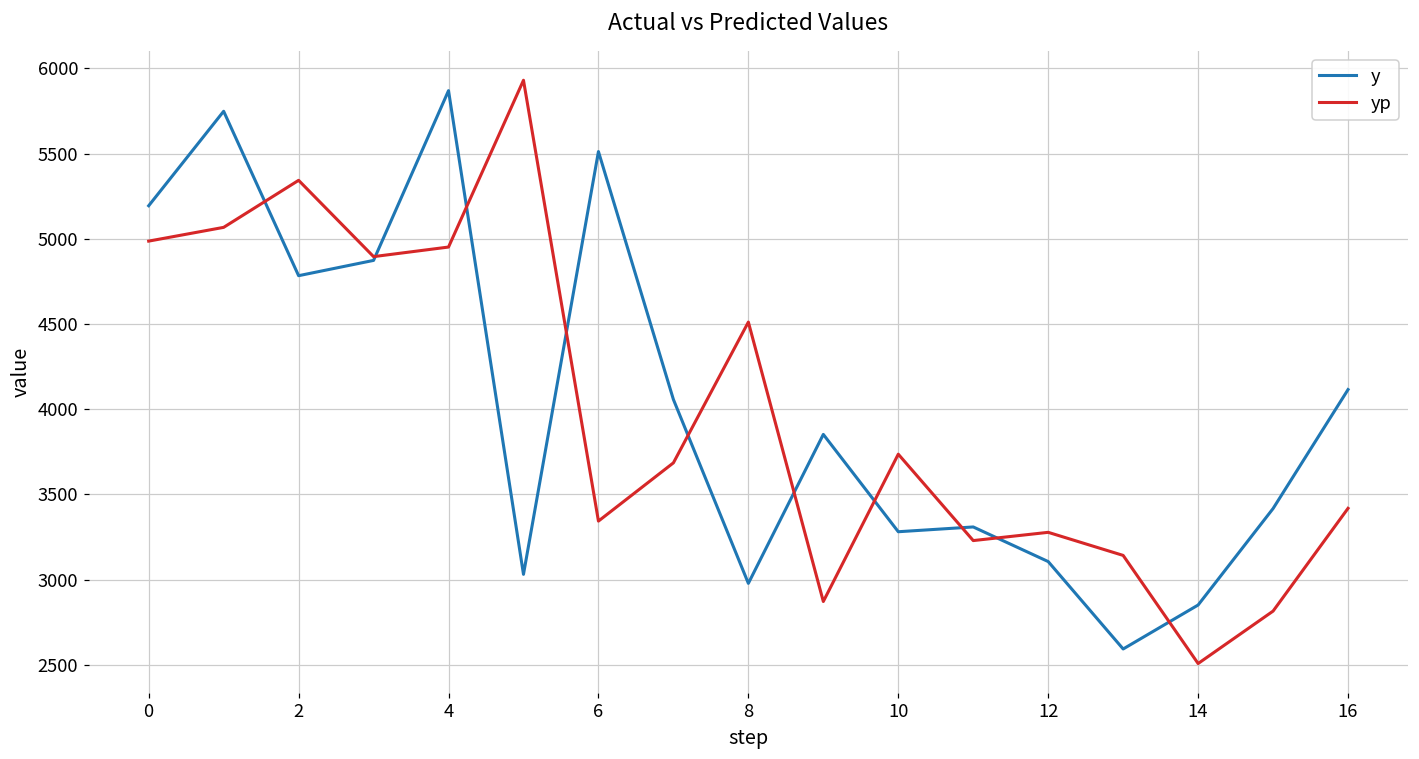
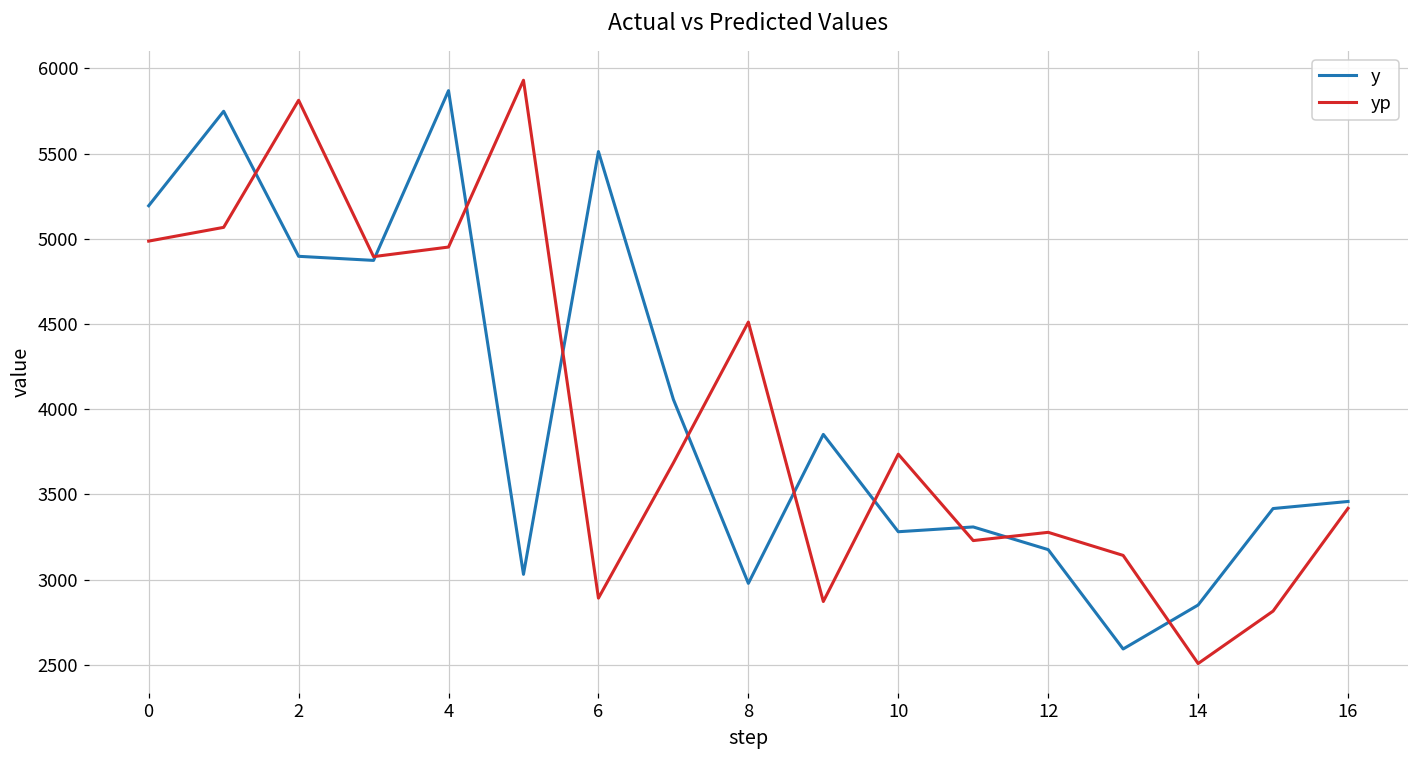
y, 2: 4780 -> 4900
yp, 2: 5340 -> 5810
yp, 6: 3340 -> 2890
y, 12: 3110 -> 3180
y, 16: 4120 -> 3460
